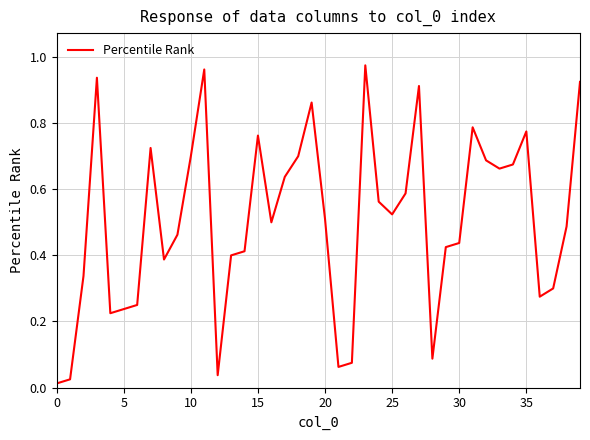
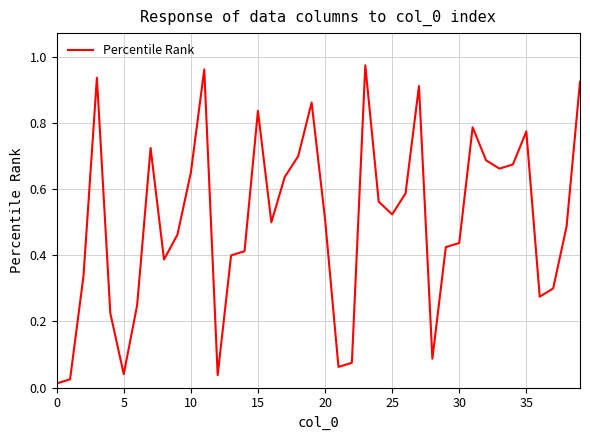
5: 0.24 -> 0.04
10: 0.70 -> 0.65
15: 0.76 -> 0.84
